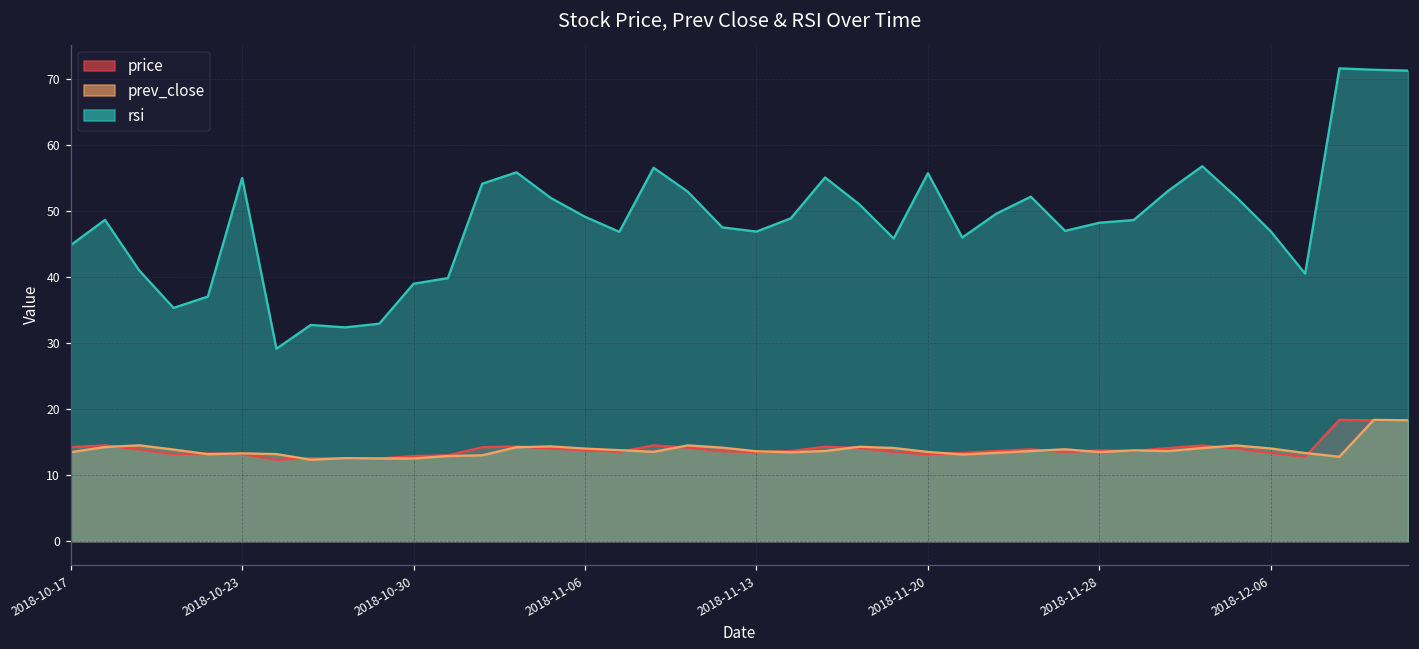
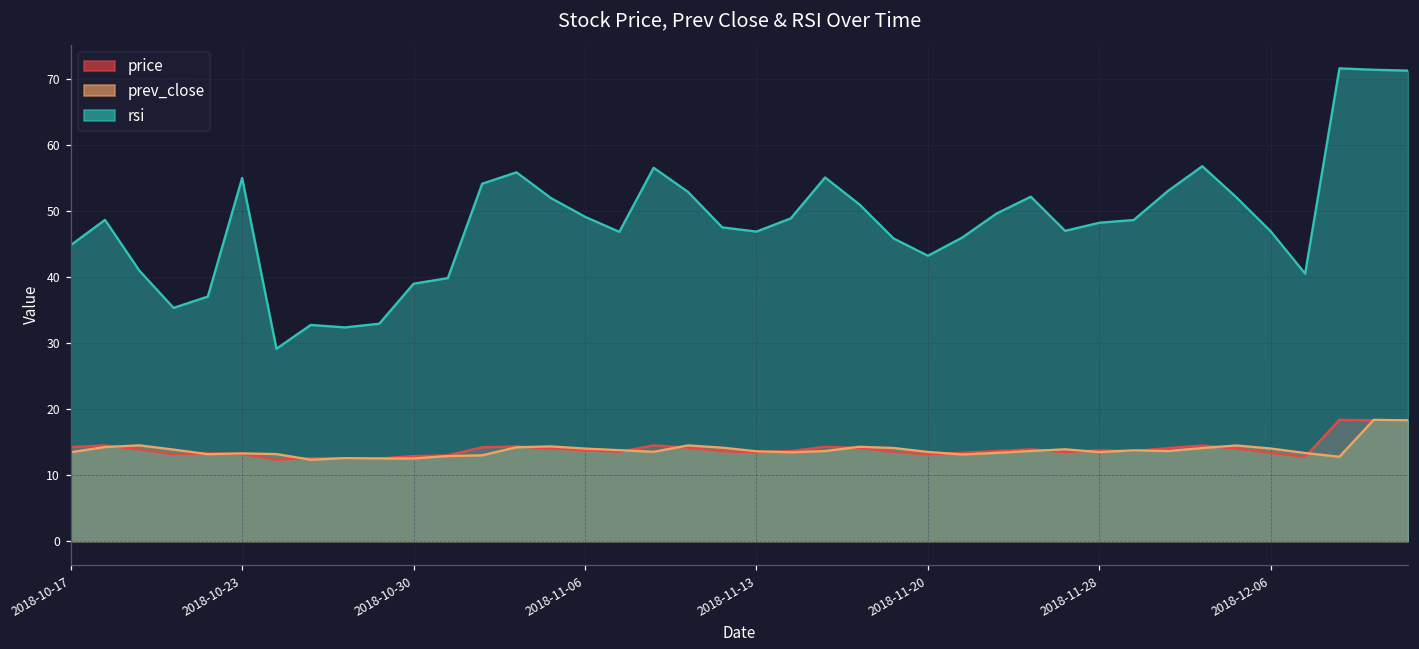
rsi, 2018-11-20: 56 -> 43
